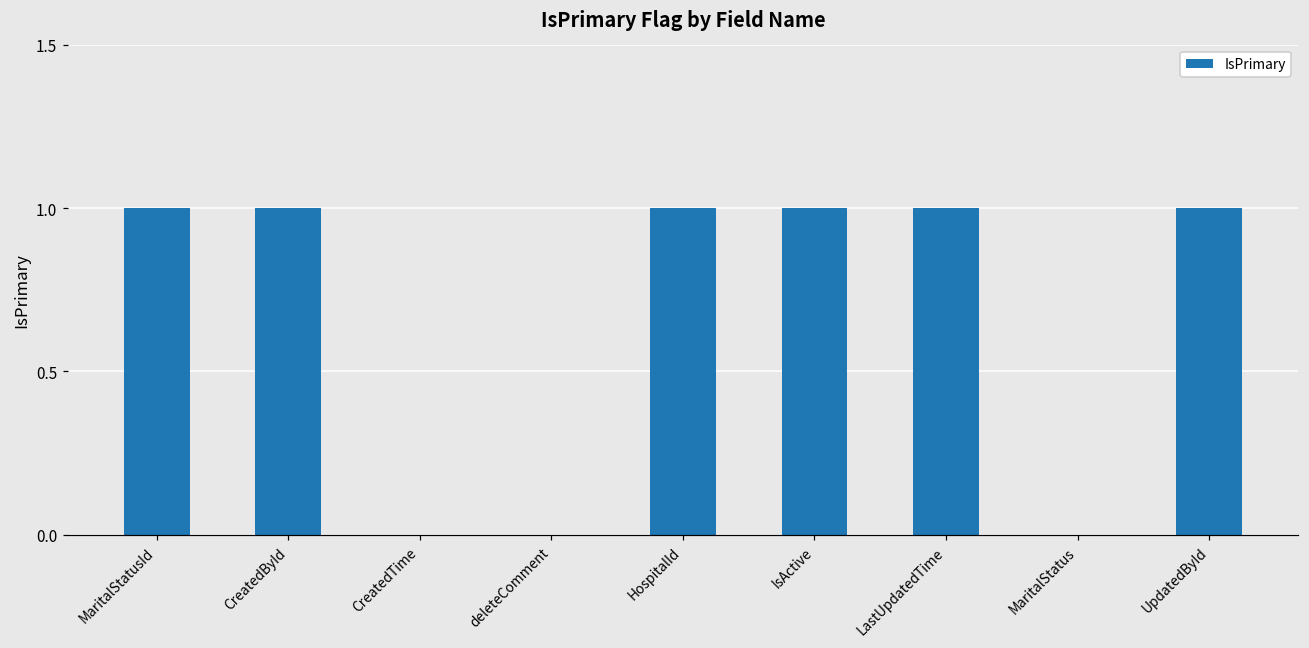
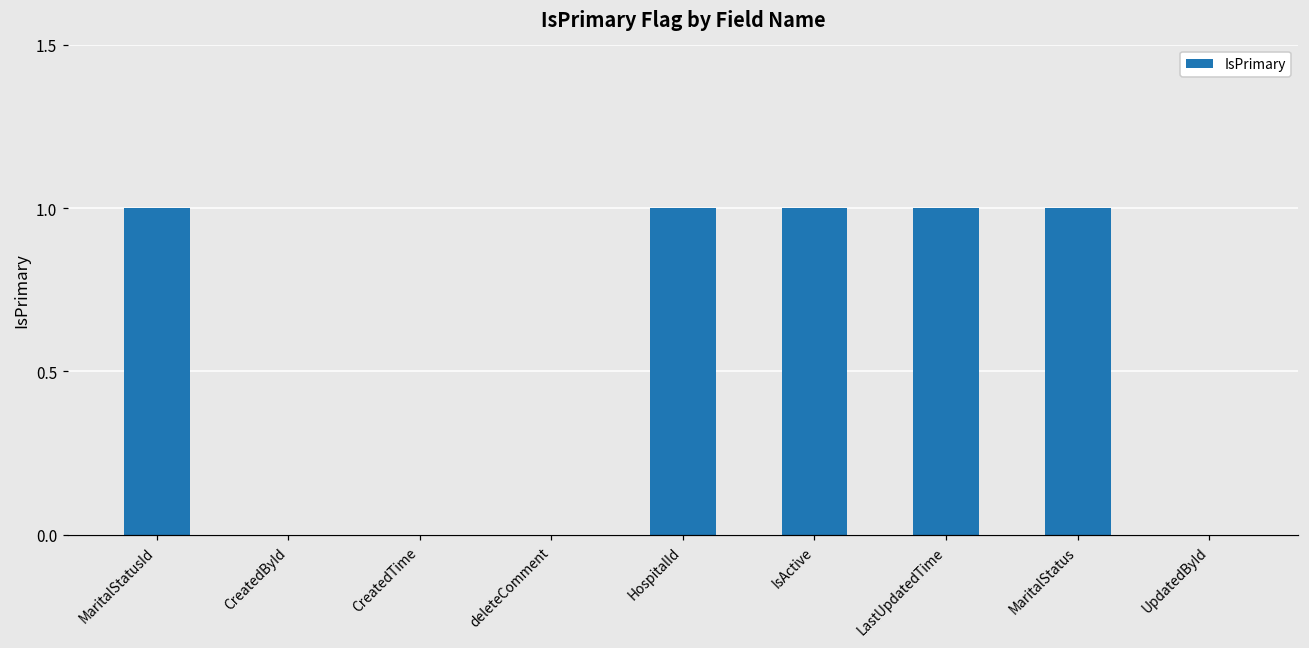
CreatedById: 1 -> 0
MaritalStatus: 0 -> 1
UpdatedById: 1 -> 0
